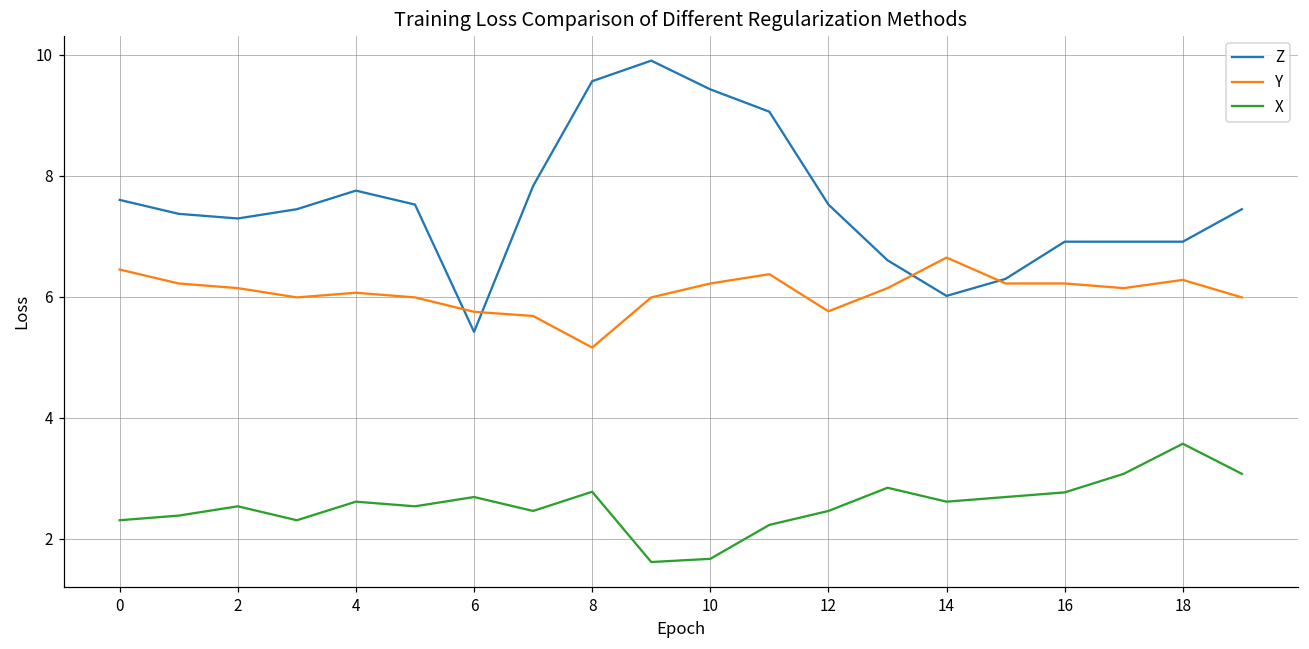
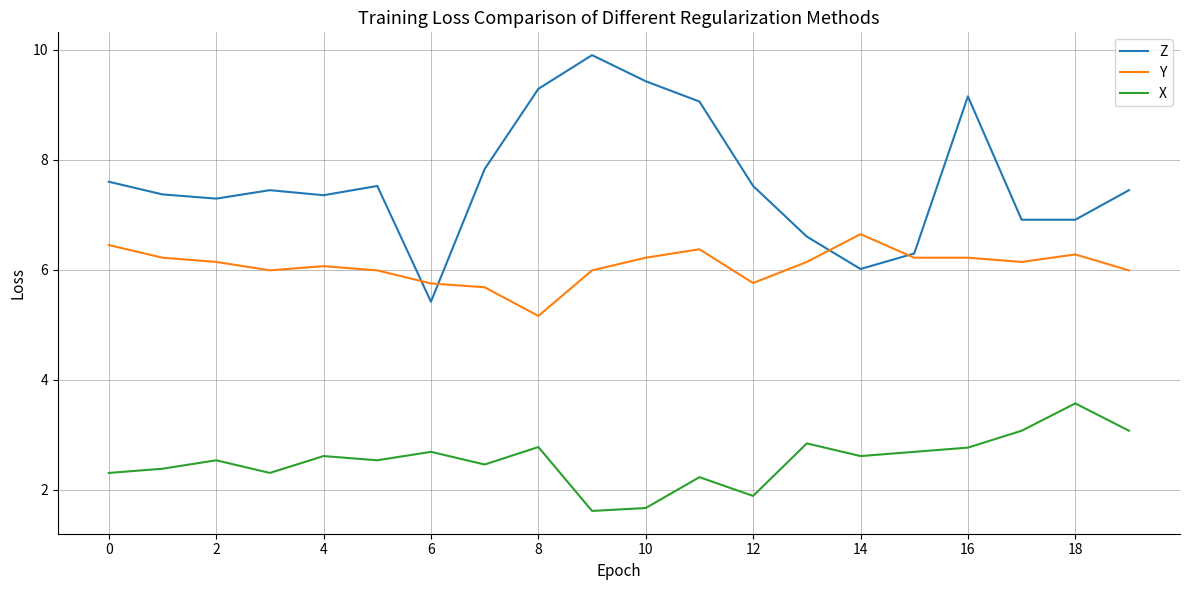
Z, 4: 7.8 -> 7.4
Z, 8: 9.6 -> 9.3
X, 12: 2.5 -> 1.9
Z, 16: 6.9 -> 9.2
